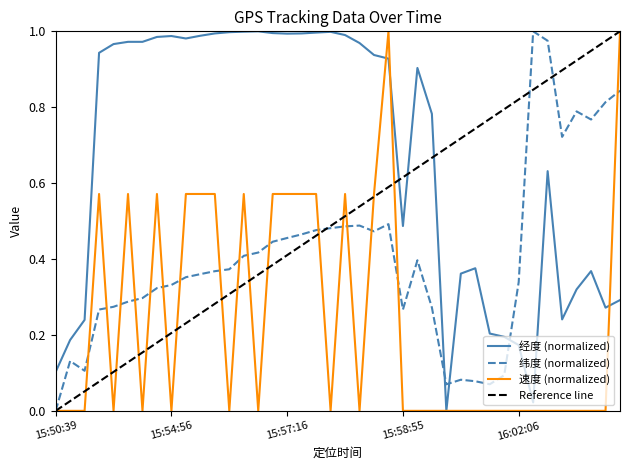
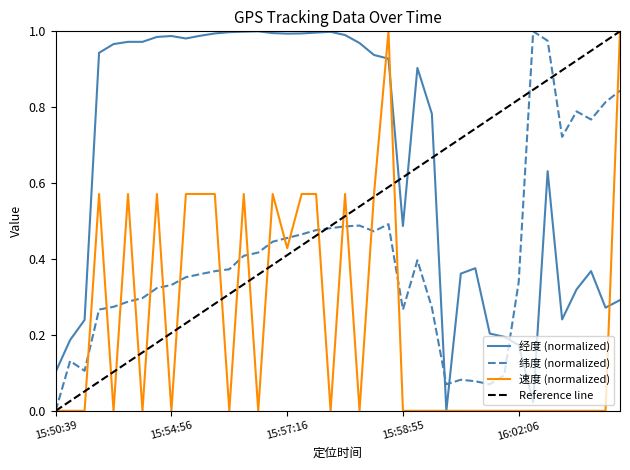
速度 (normalized), 15:57:16: 0.57 -> 0.43
